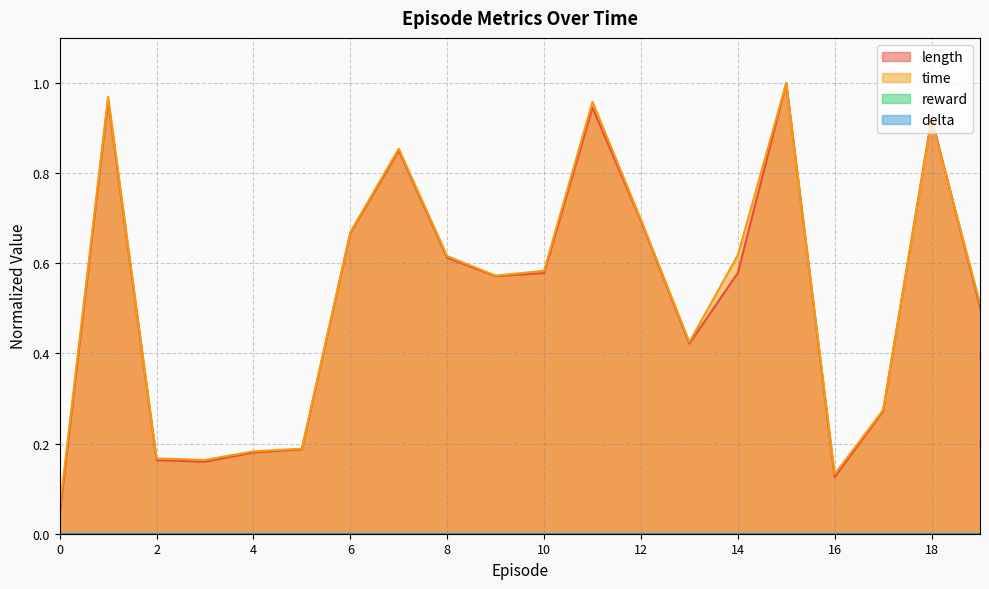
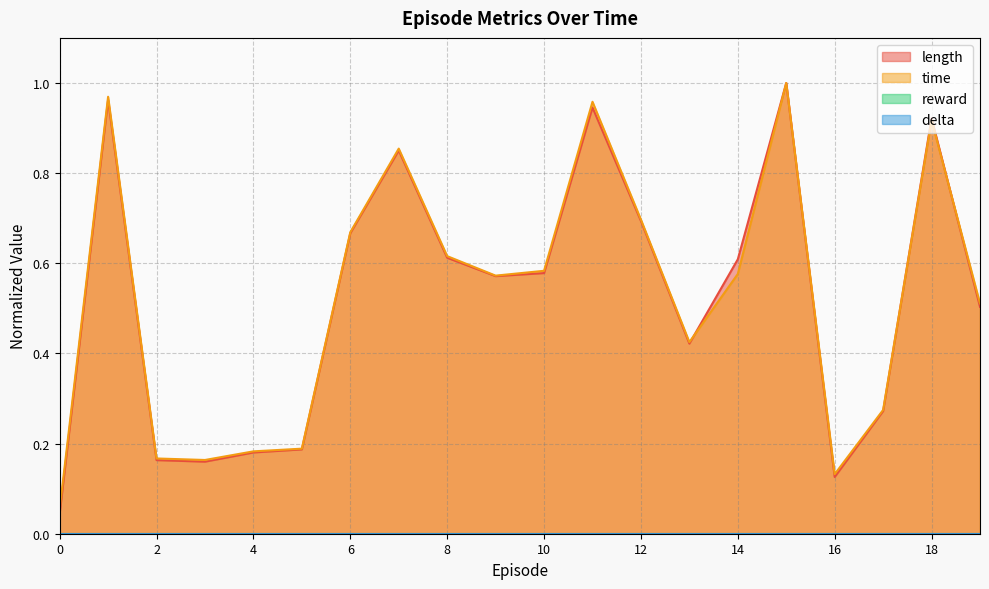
length, 14: 0.58 -> 0.61
time, 14: 0.62 -> 0.58
